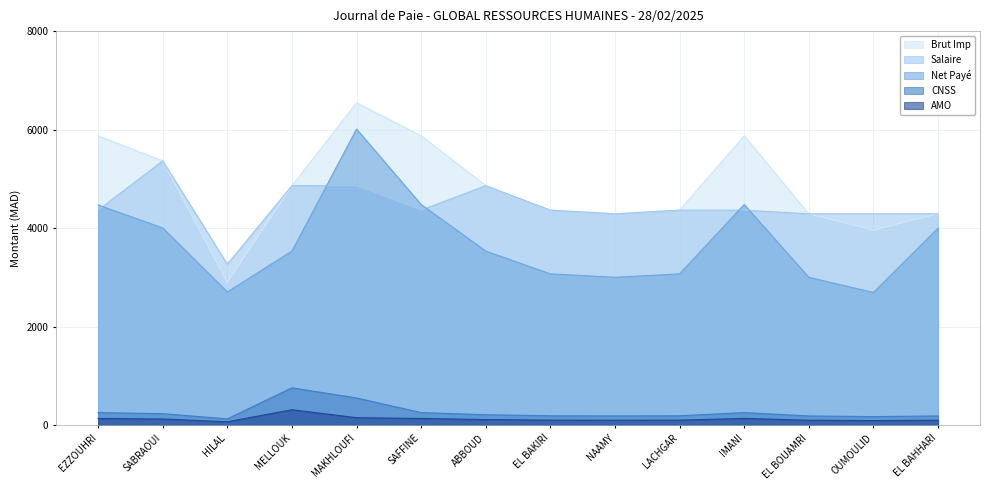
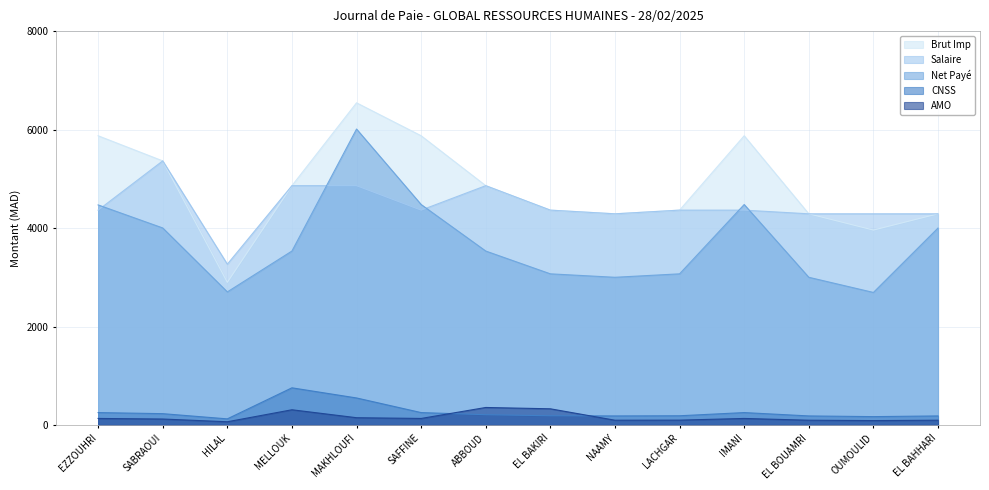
AMO, ABBOUD: 100 -> 400
AMO, EL BAKIRI: 100 -> 300
